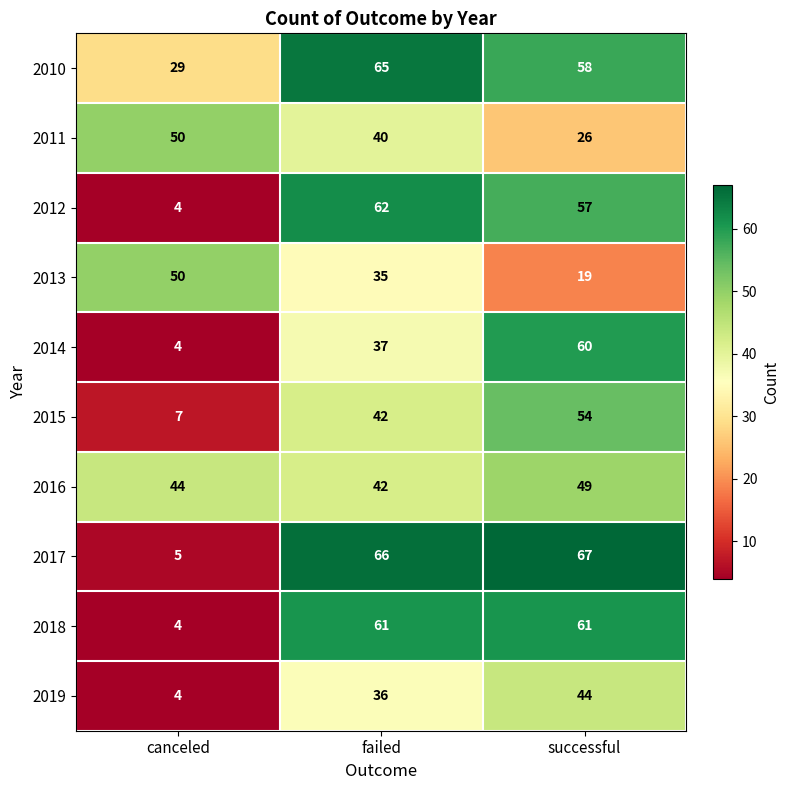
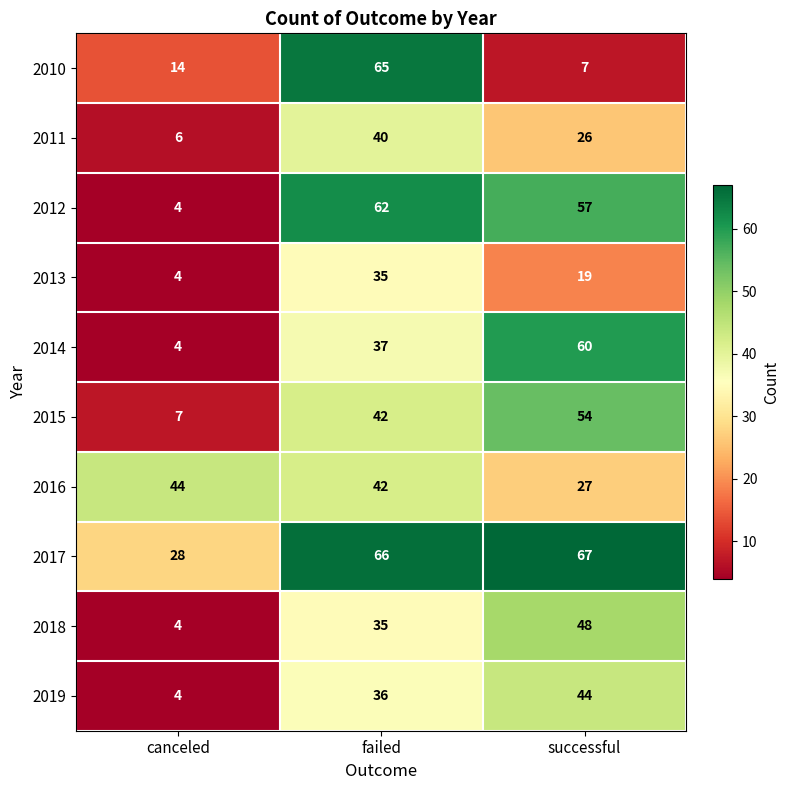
2010, canceled: 29 -> 14
2010, successful: 58 -> 7
2011, canceled: 50 -> 6
2013, canceled: 50 -> 4
2016, successful: 49 -> 27
2017, canceled: 5 -> 28
2018, failed: 61 -> 35
2018, successful: 61 -> 48
